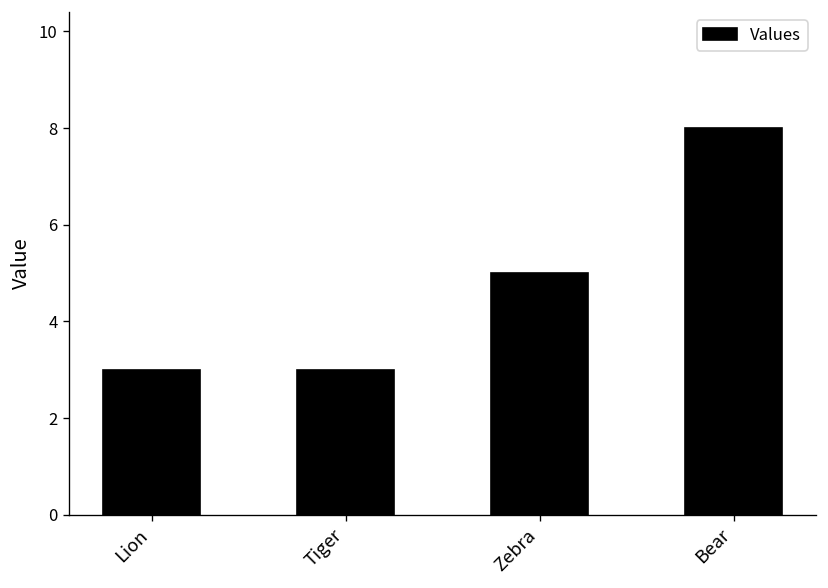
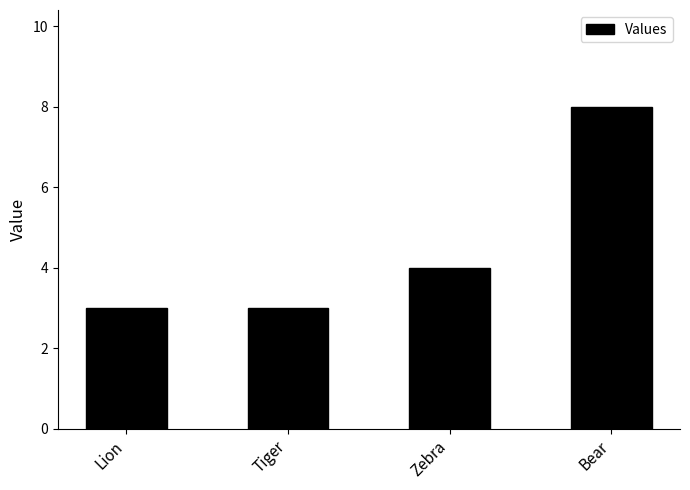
Zebra: 5 -> 4
